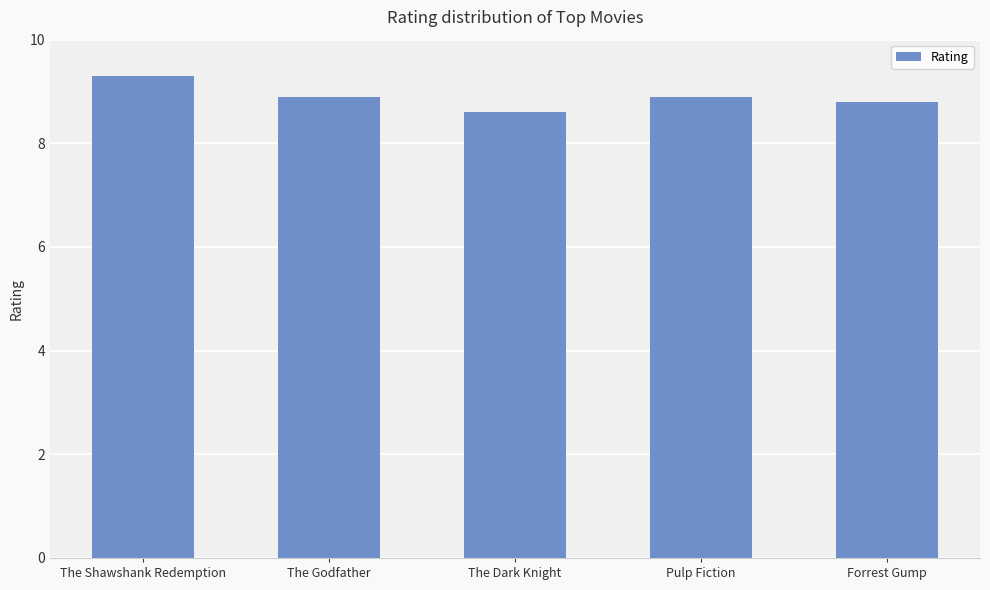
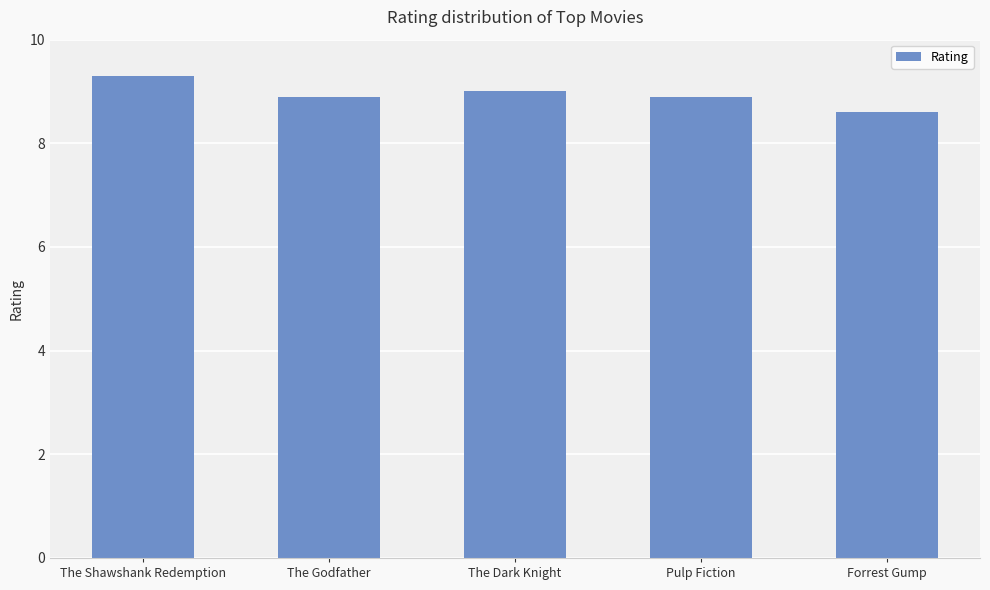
The Dark Knight: 8.6 -> 9.0
Forrest Gump: 8.8 -> 8.6
